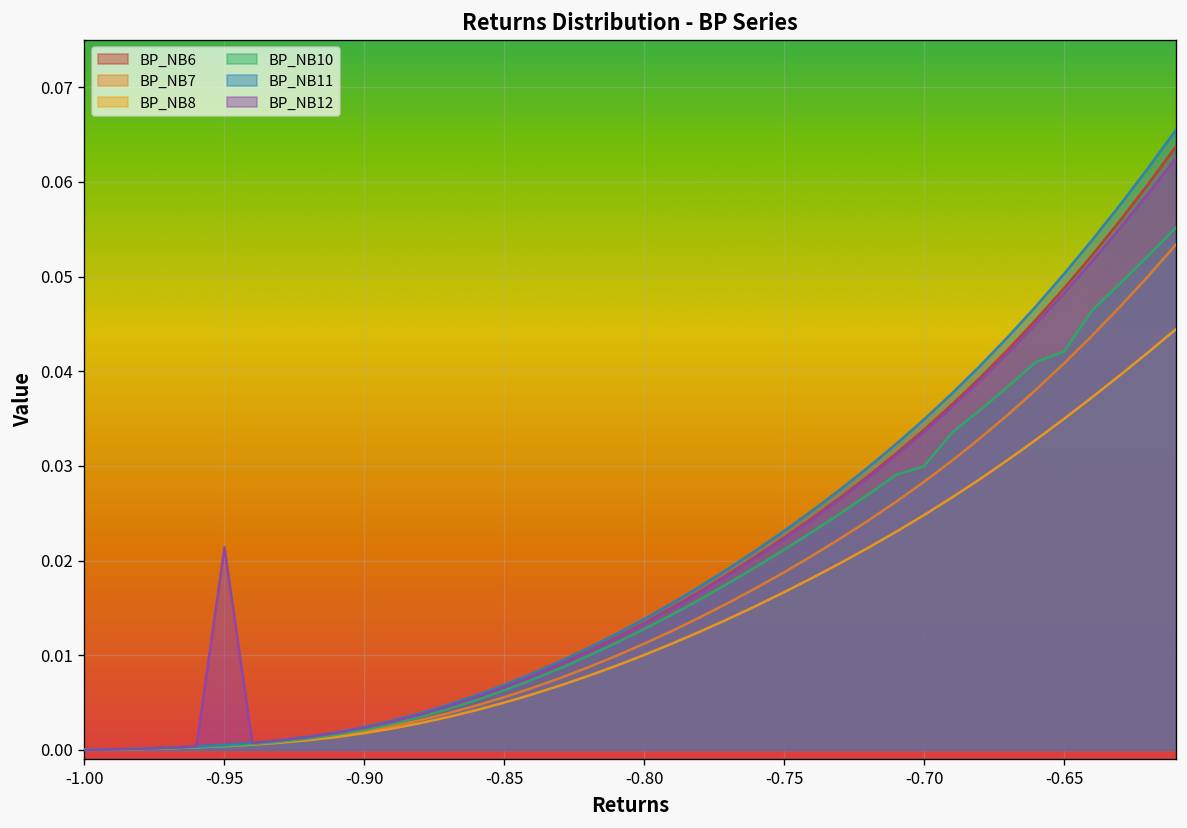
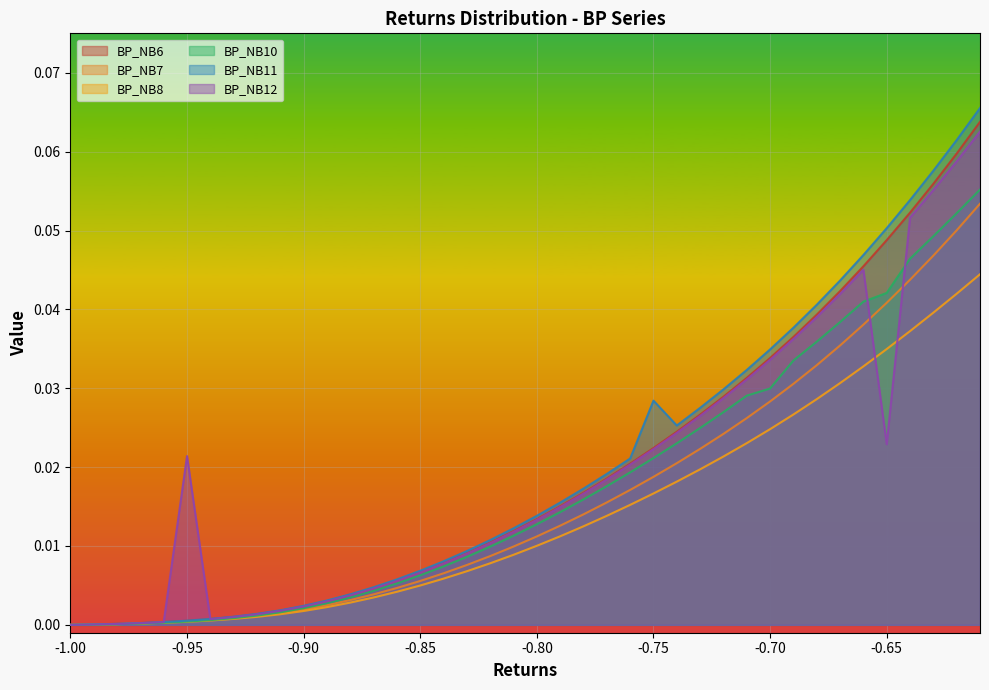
BP_NB11, -0.75: 0.023 -> 0.028
BP_NB12, -0.65: 0.048 -> 0.023
